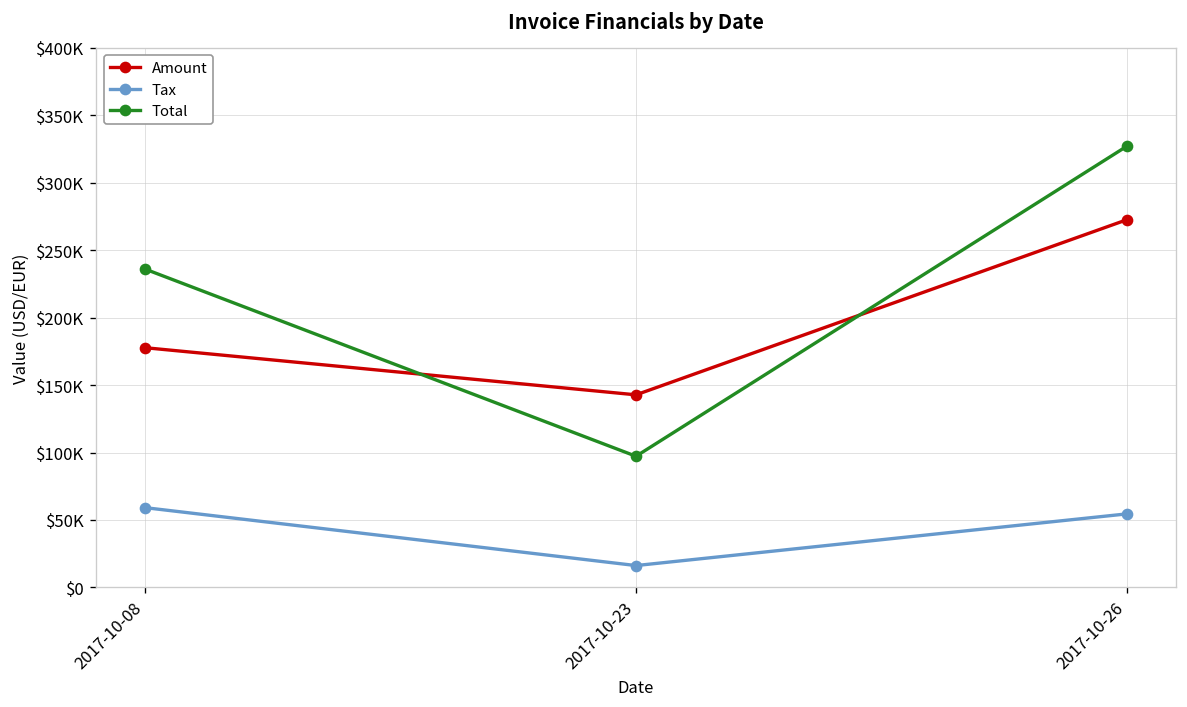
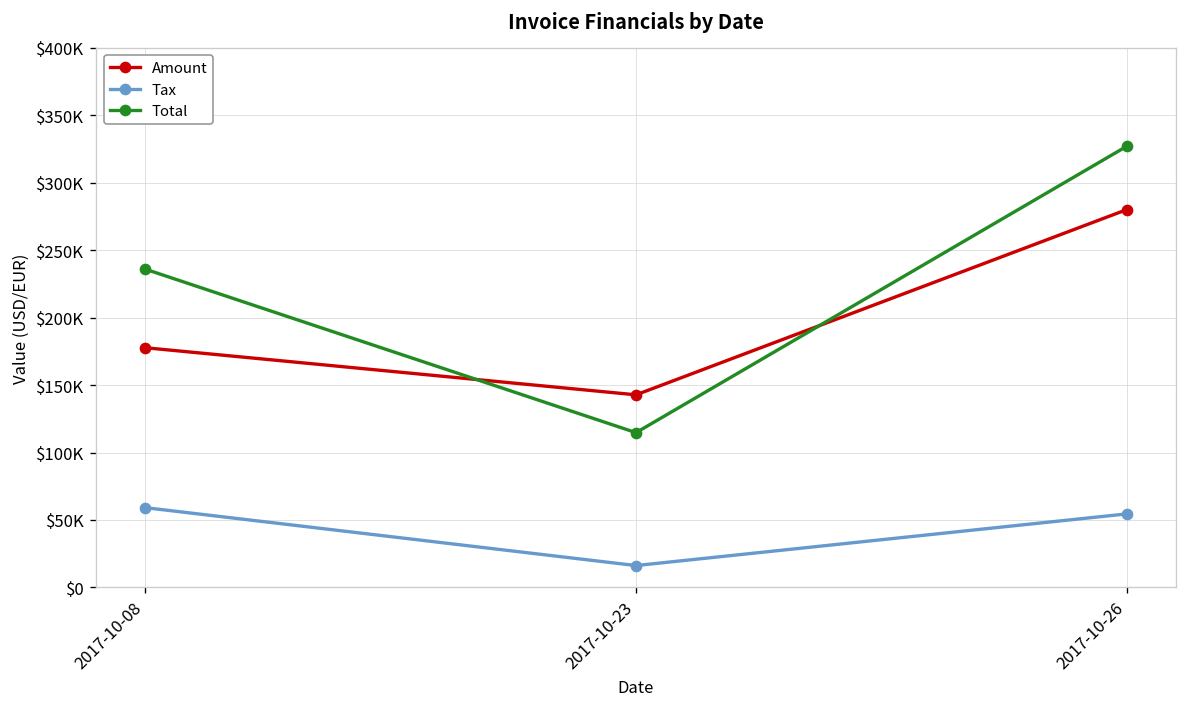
Total, 2017-10-23: $97000 -> $115000
Amount, 2017-10-26: $273000 -> $280000
